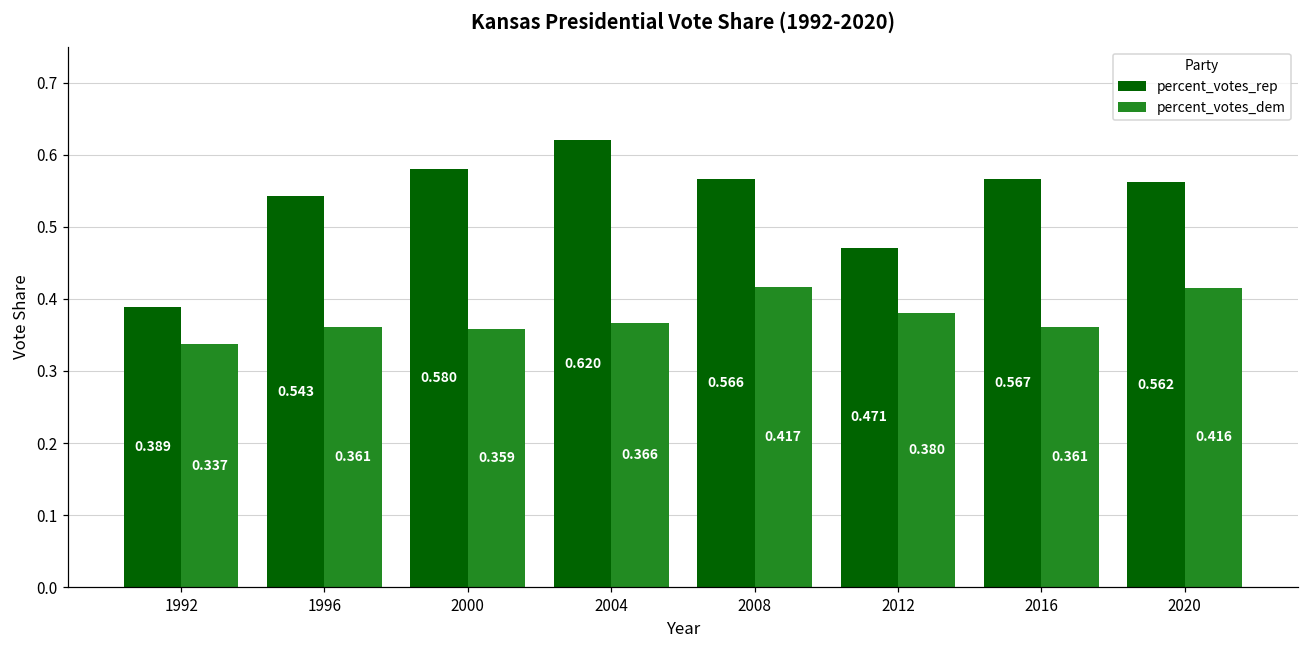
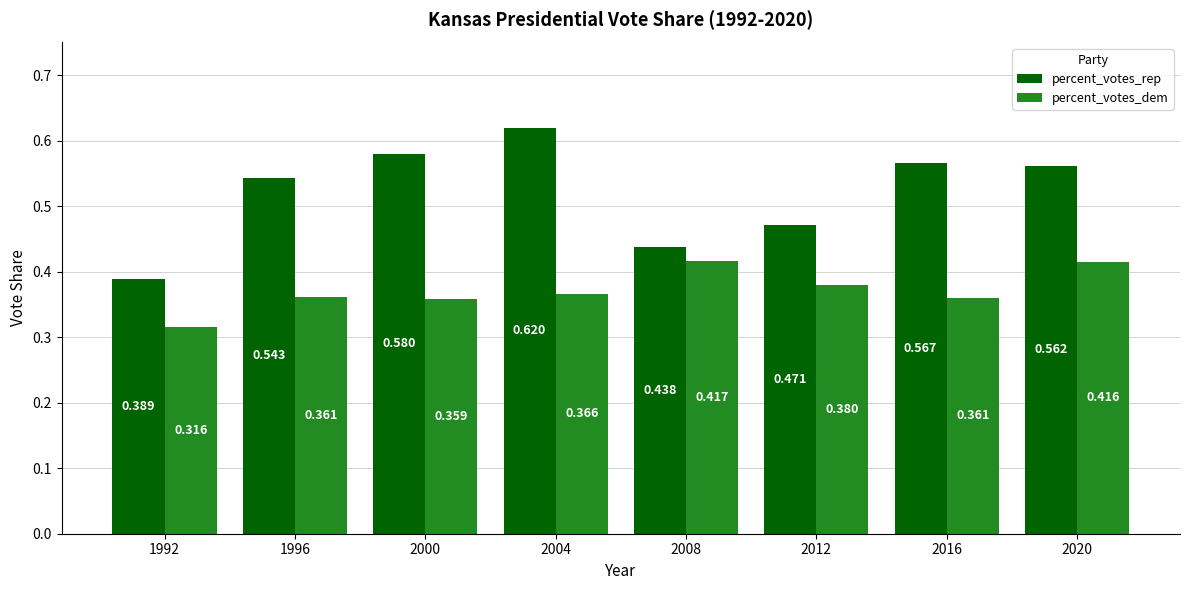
percent_votes_dem, 1992: 0.337 -> 0.316
percent_votes_rep, 2008: 0.566 -> 0.438
